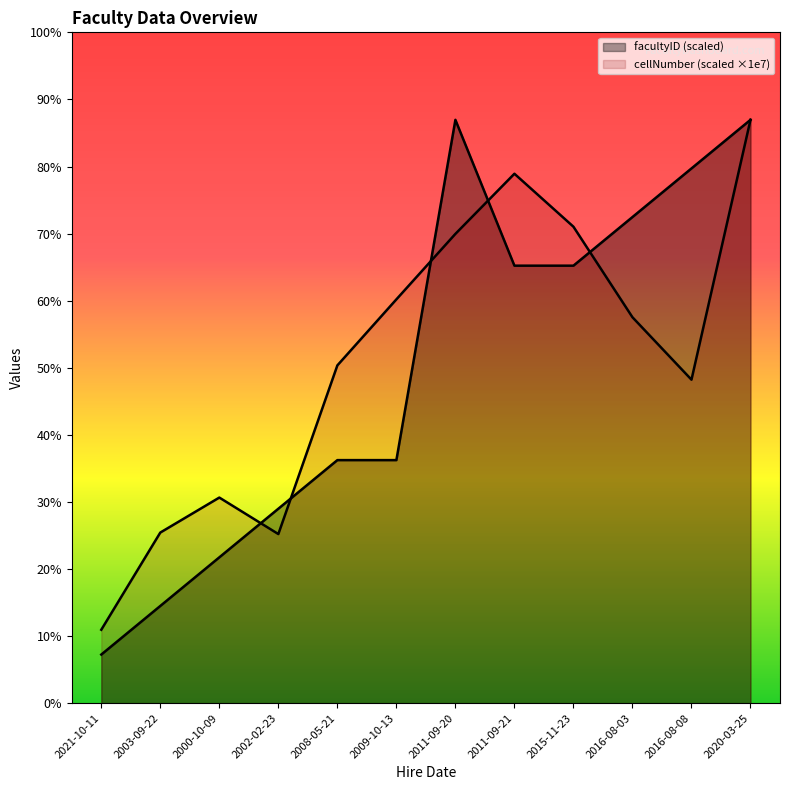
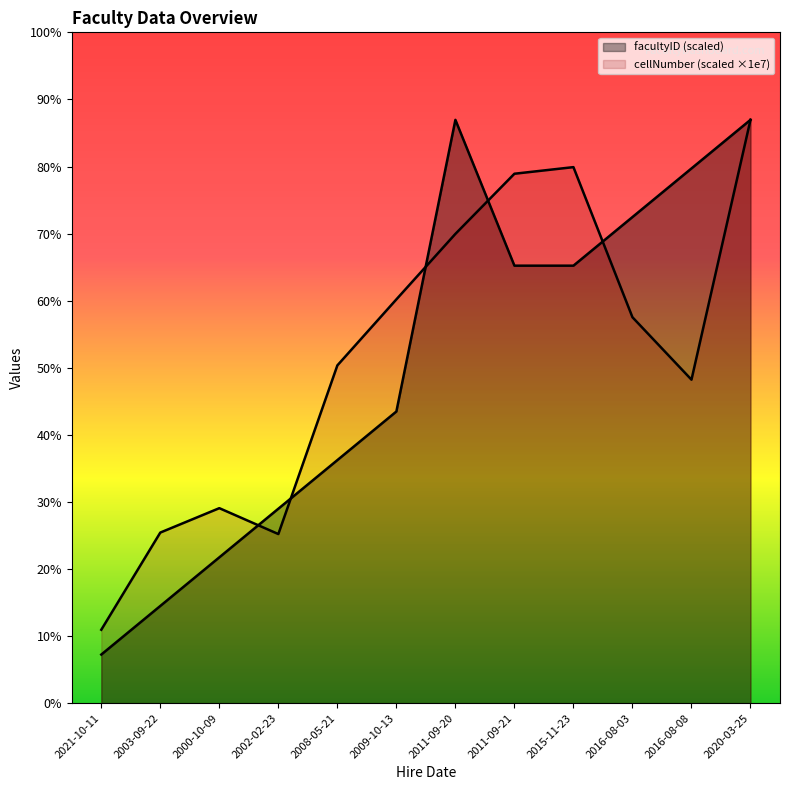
cellNumber (scaled ×1e7), 2000-10-09: 31% -> 29%
facultyID (scaled), 2009-10-13: 36% -> 43%
cellNumber (scaled ×1e7), 2015-11-23: 71% -> 80%
